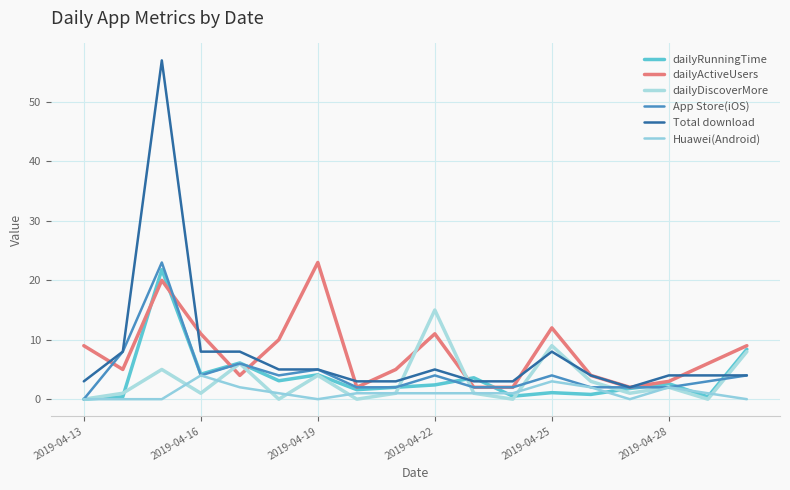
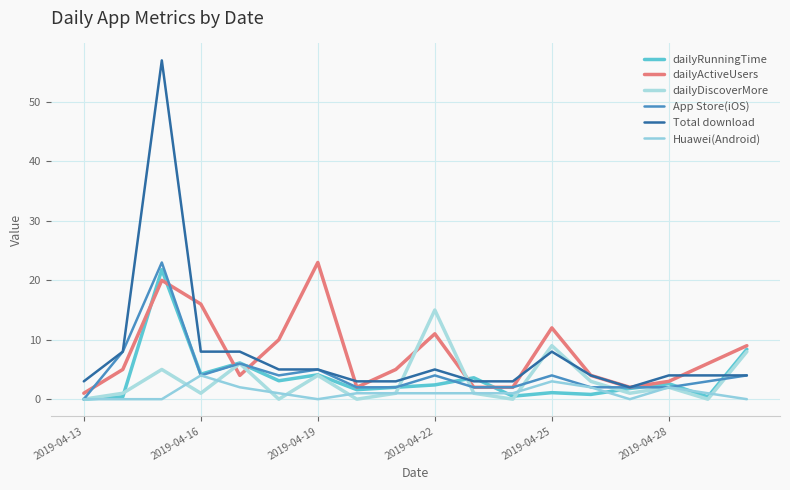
dailyActiveUsers, 2019-04-13: 9 -> 1
dailyActiveUsers, 2019-04-16: 11 -> 16
